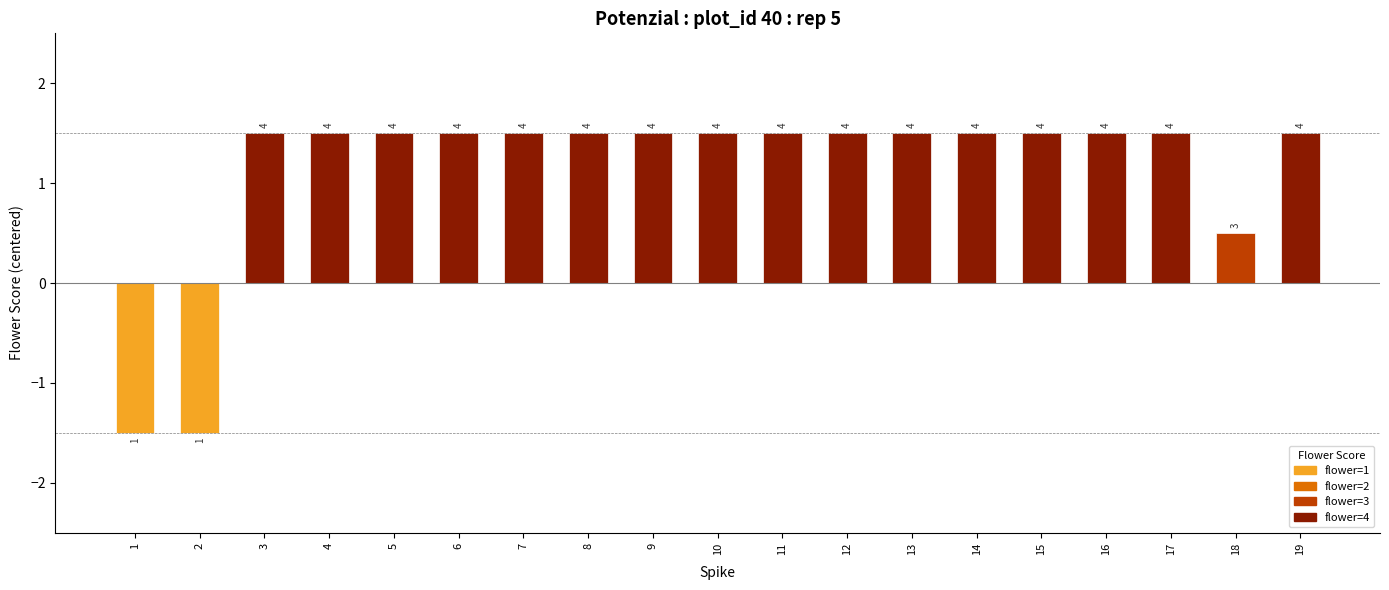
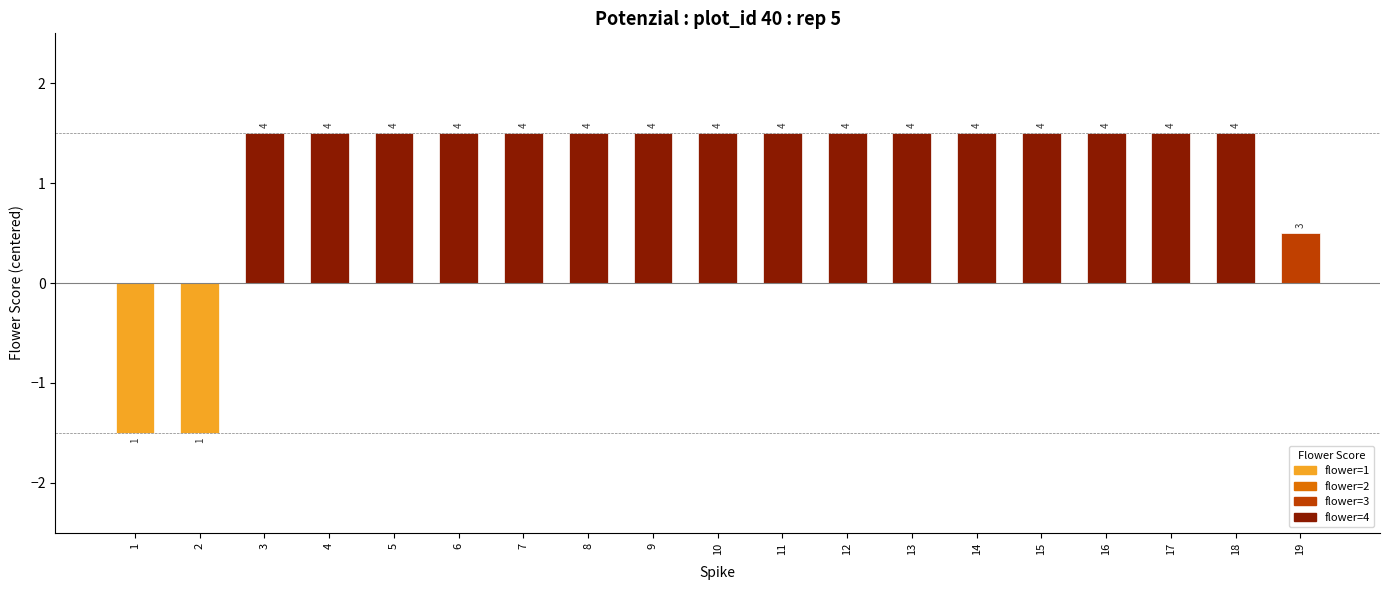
18: 3 -> 4
19: 4 -> 3
